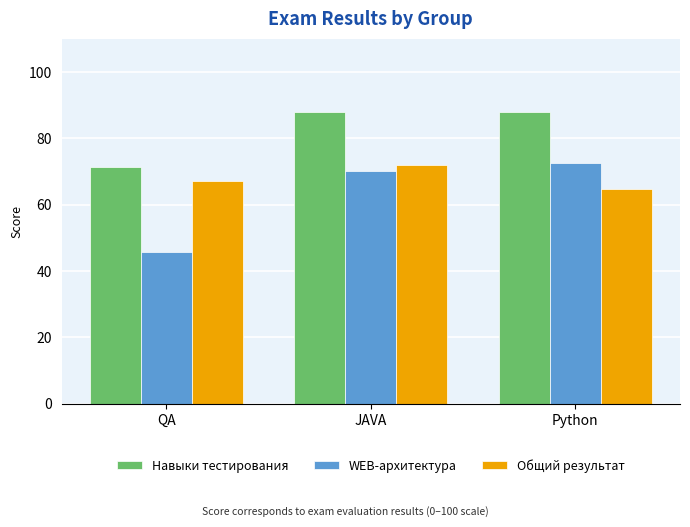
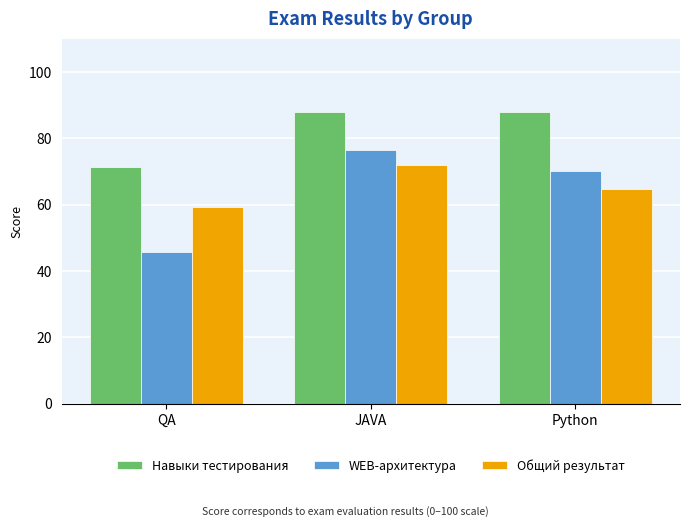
Общий результат, QA: 67 -> 59
WEB-архитектура, JAVA: 70 -> 76
WEB-архитектура, Python: 73 -> 70
